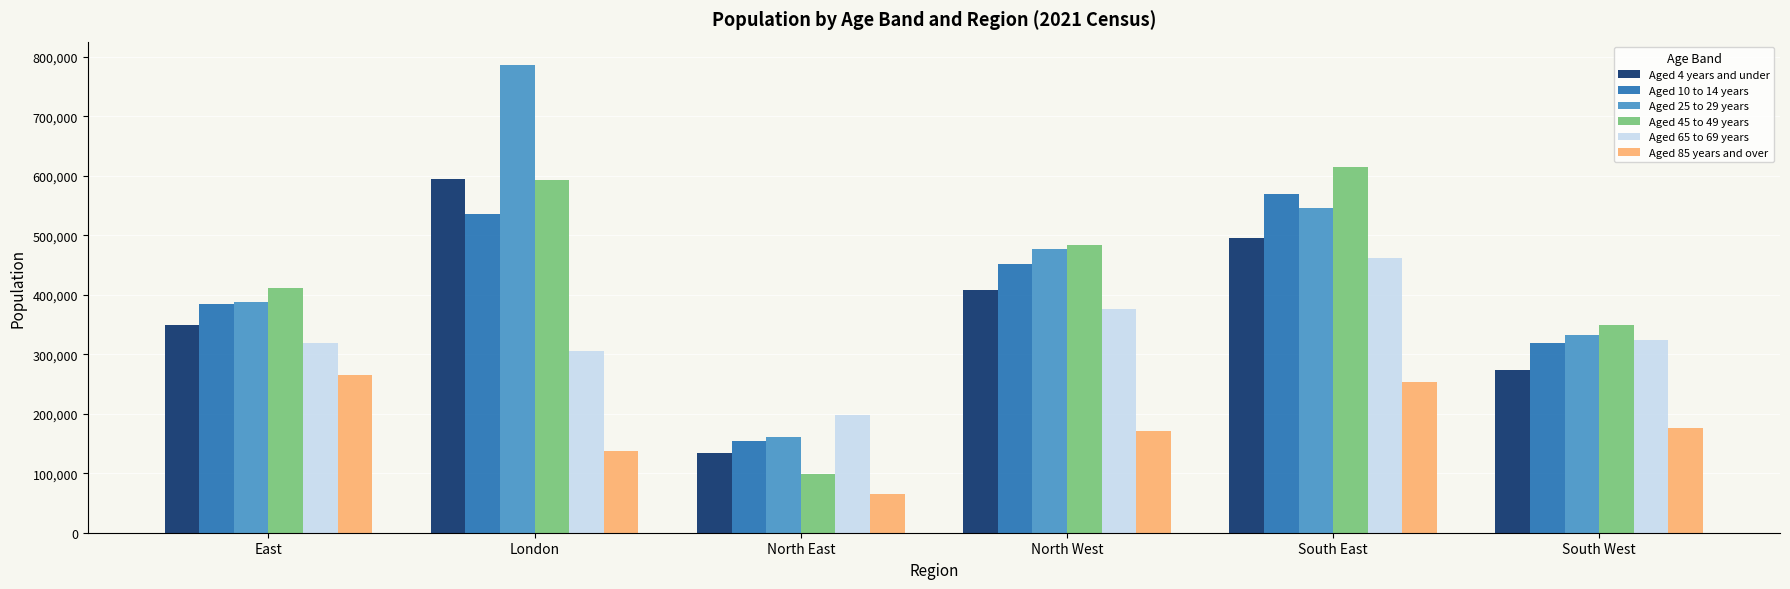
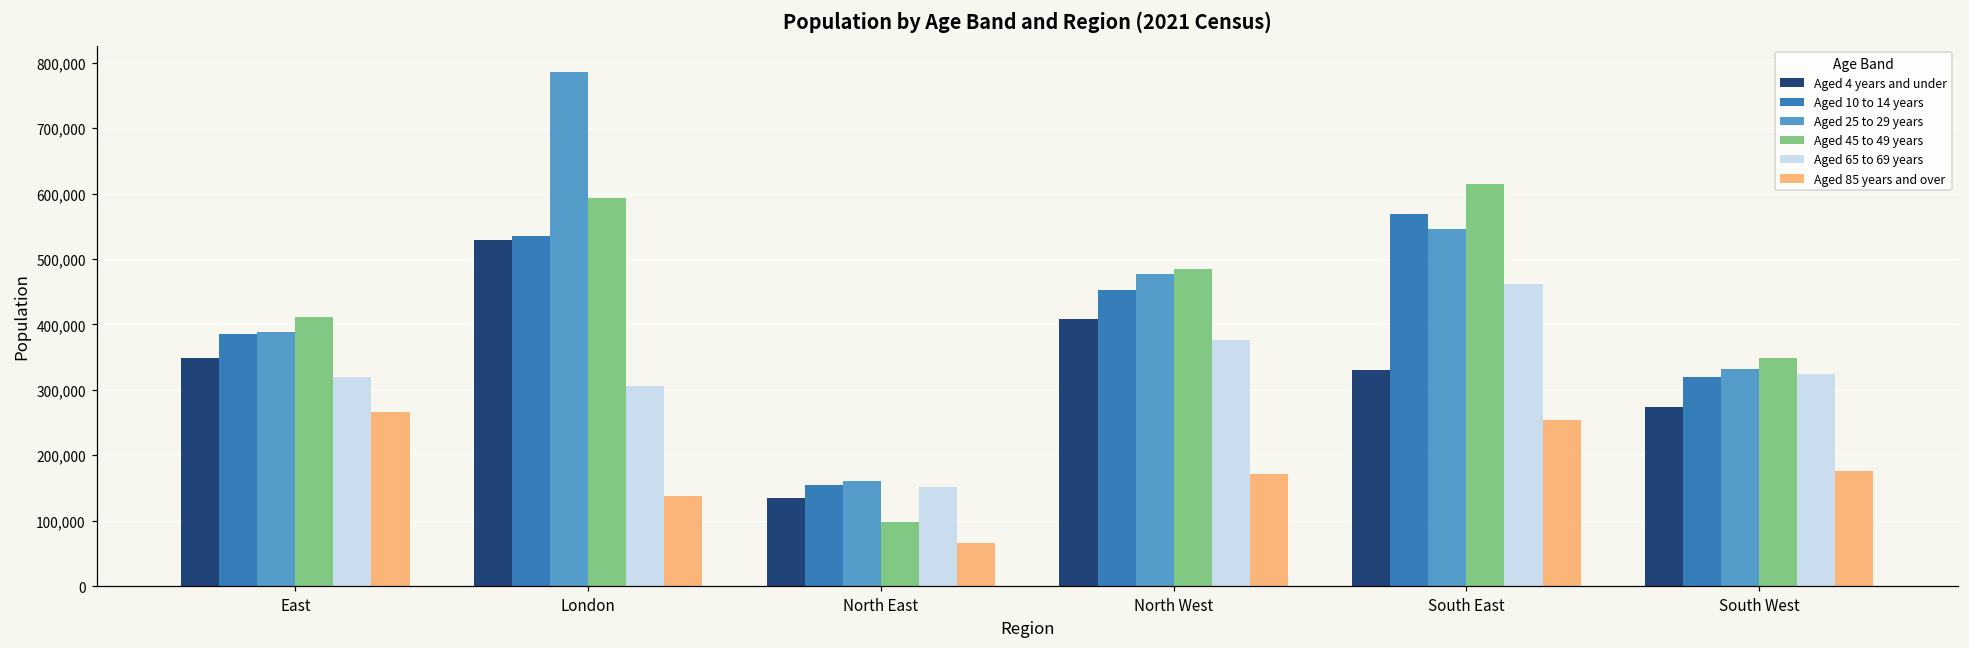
Aged 4 years and under, London: 590,000 -> 530,000
Aged 65 to 69 years, North East: 200,000 -> 150,000
Aged 4 years and under, South East: 500,000 -> 330,000
